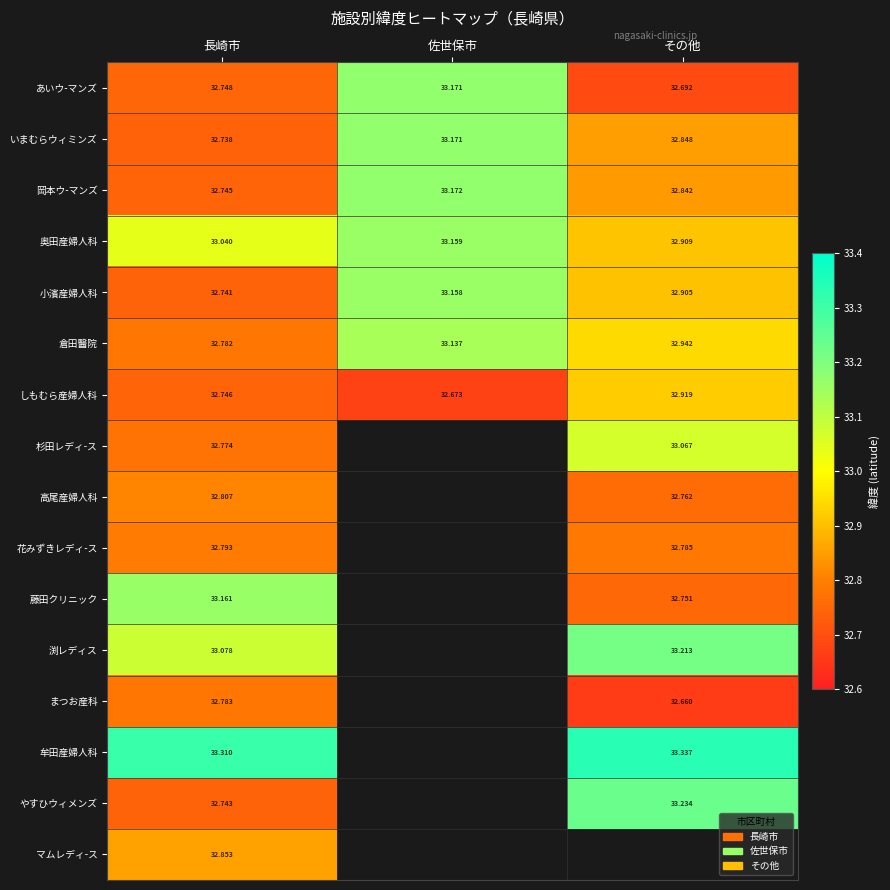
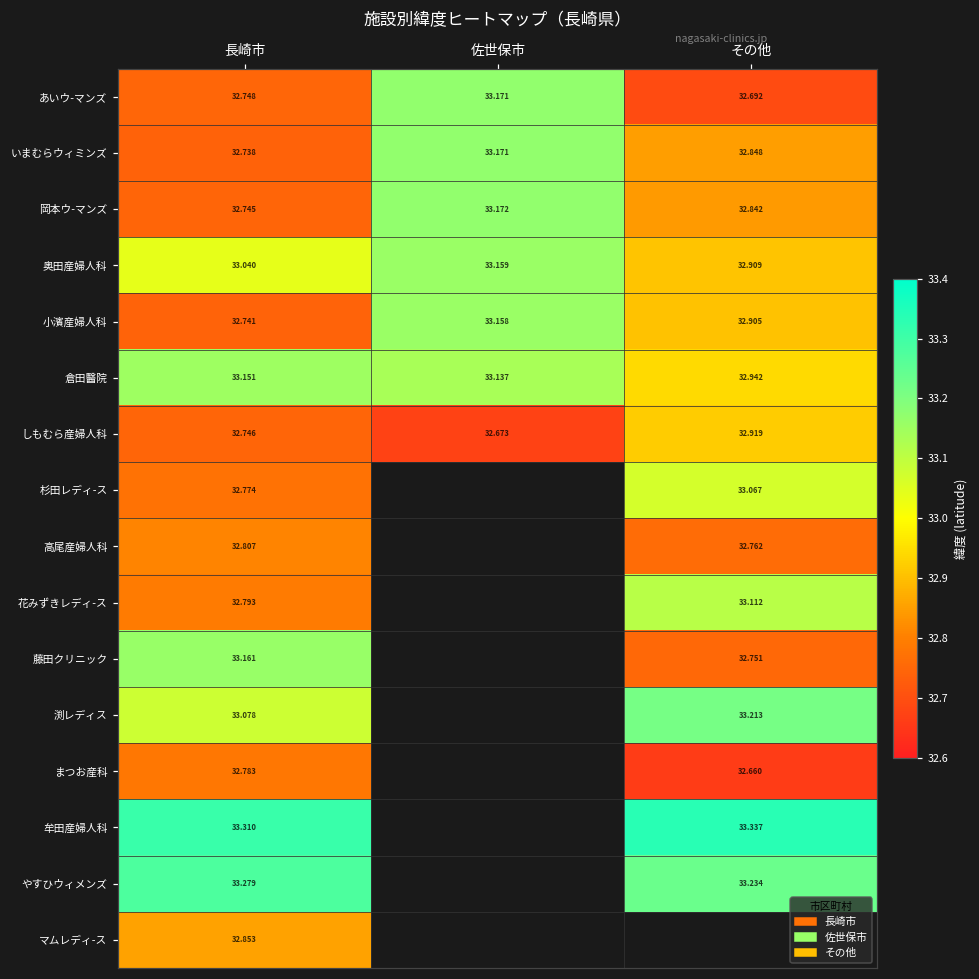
倉田醫院, 長崎市: 32.782 -> 33.151
花みずきレディ-ス, その他: 32.785 -> 33.112
やすひウィメンズ, 長崎市: 32.743 -> 33.279
